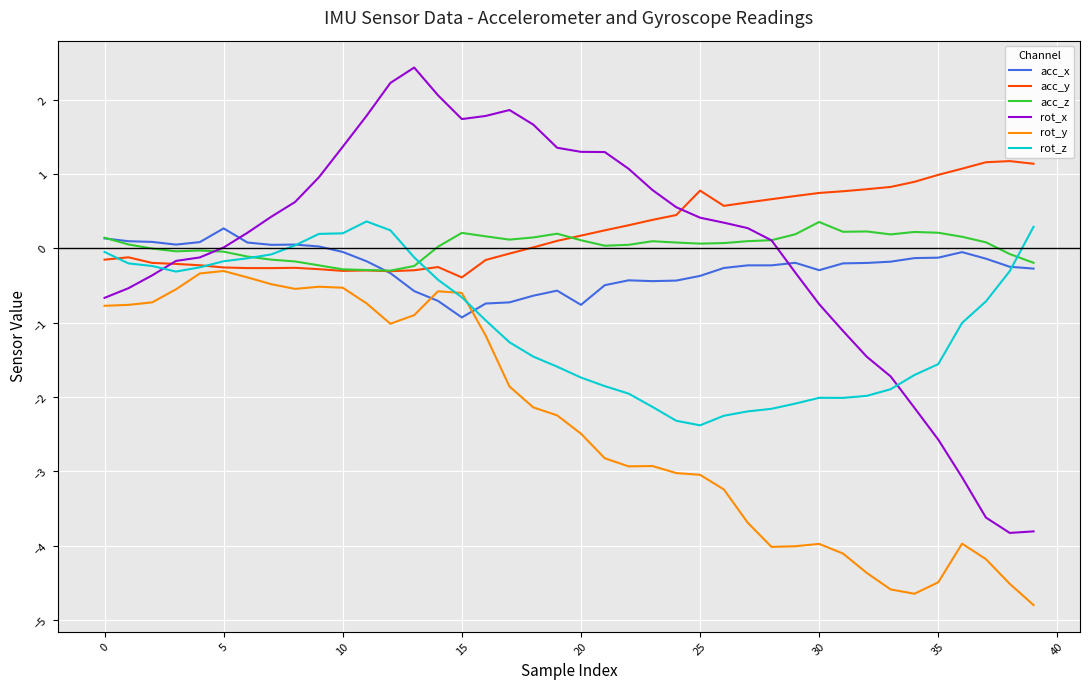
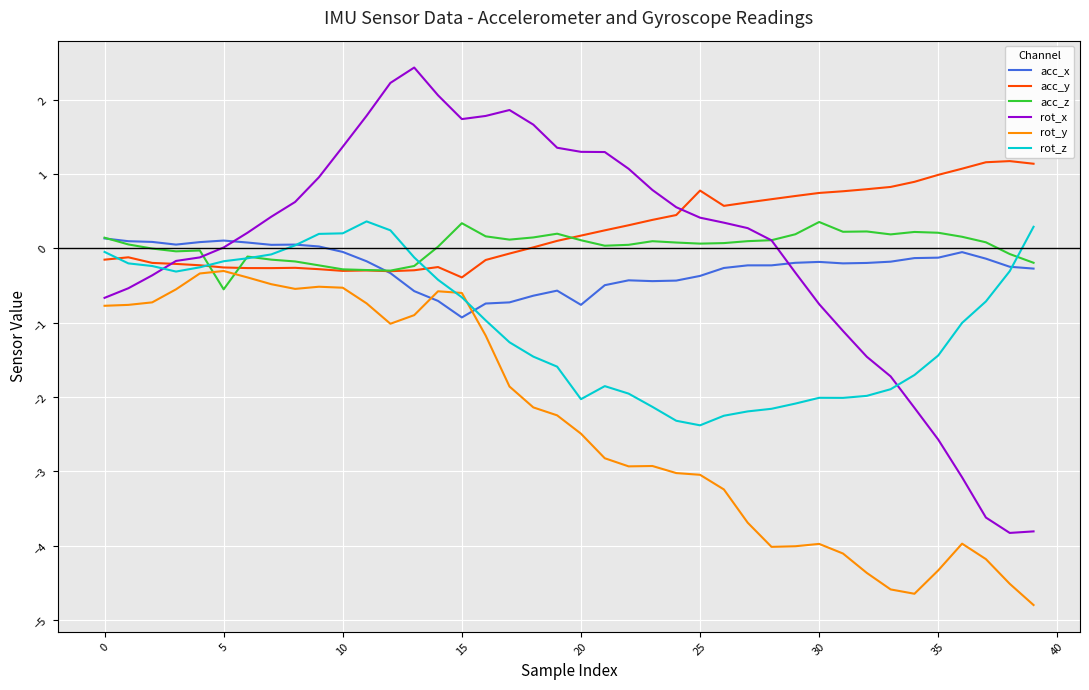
acc_x, 5: 0.3 -> 0.1
acc_z, 5: 0.0 -> -0.6
acc_z, 15: 0.2 -> 0.3
rot_z, 20: -1.7 -> -2.0
acc_x, 30: -0.3 -> -0.2
rot_y, 35: -4.5 -> -4.3
rot_z, 35: -1.6 -> -1.4
